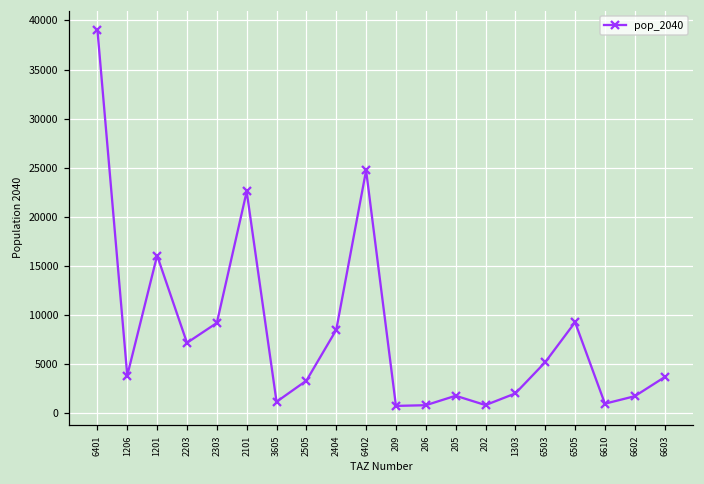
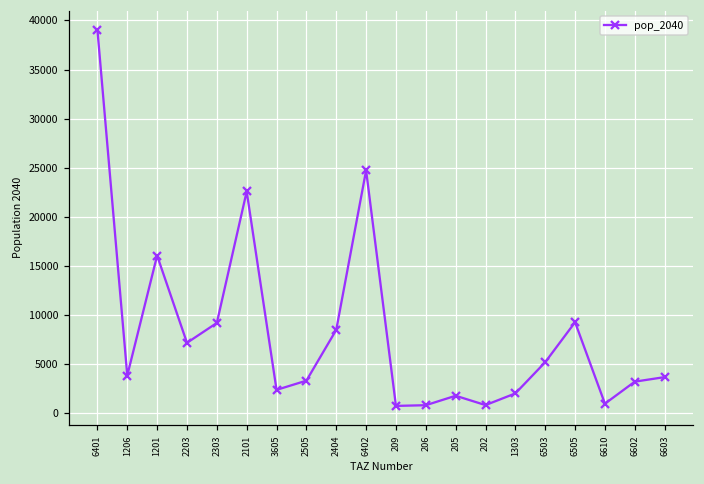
3605: 1000 -> 2000
6602: 2000 -> 3000
